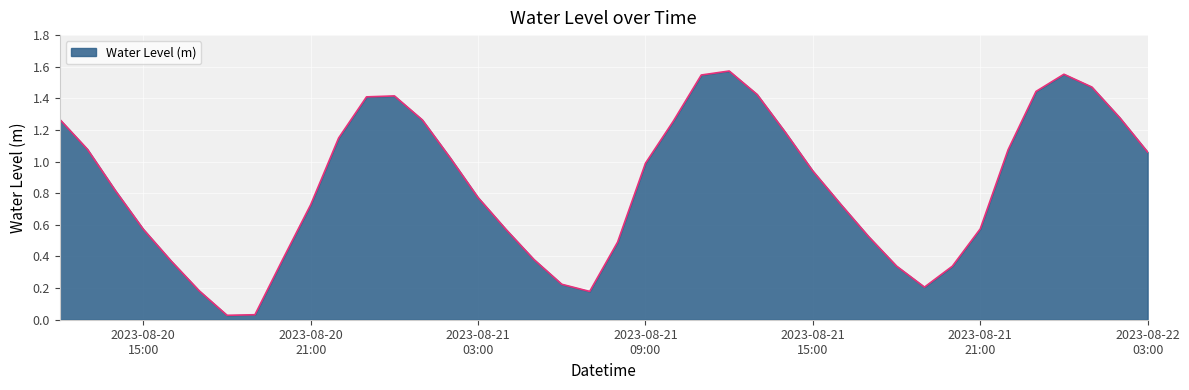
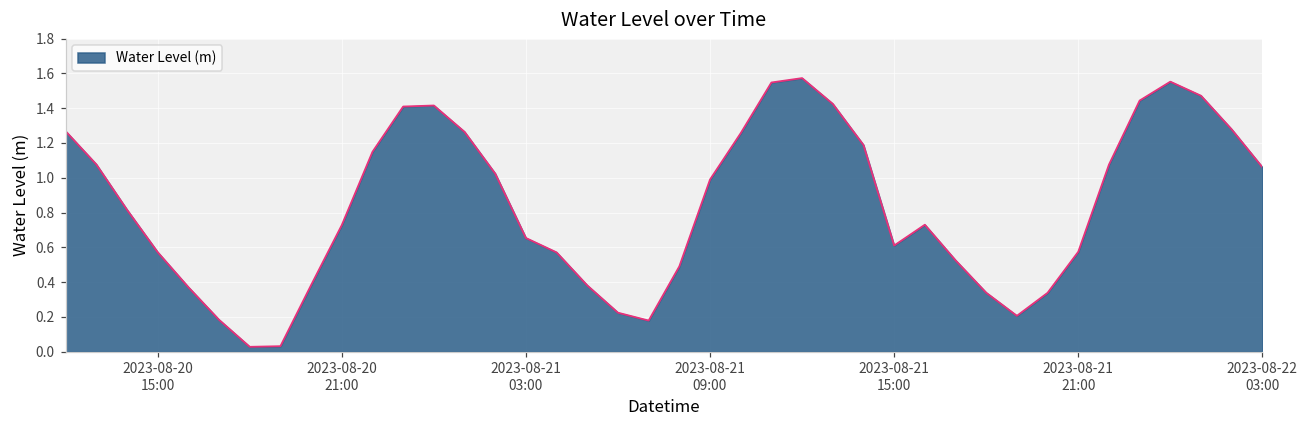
2023-08-21 03:00: 0.77 -> 0.65
2023-08-21 15:00: 0.94 -> 0.61
